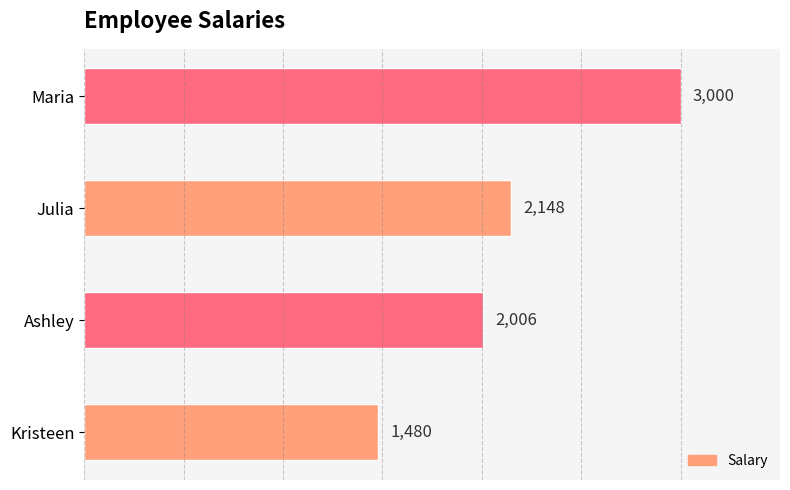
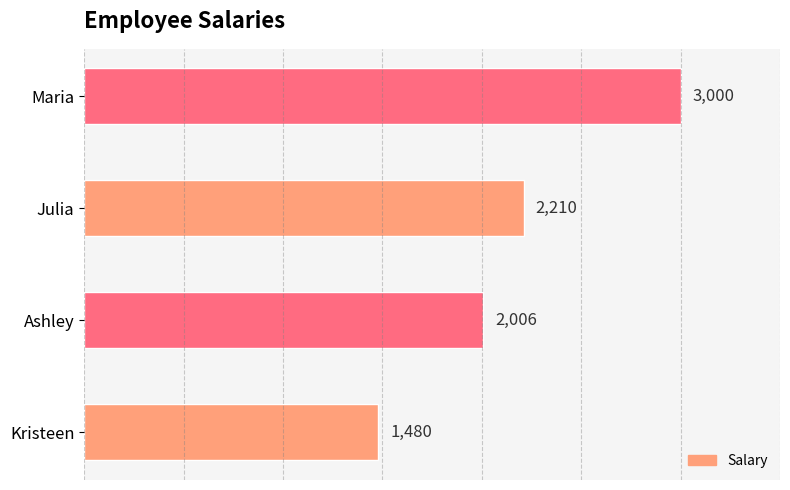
Julia: 2,148 -> 2,210
